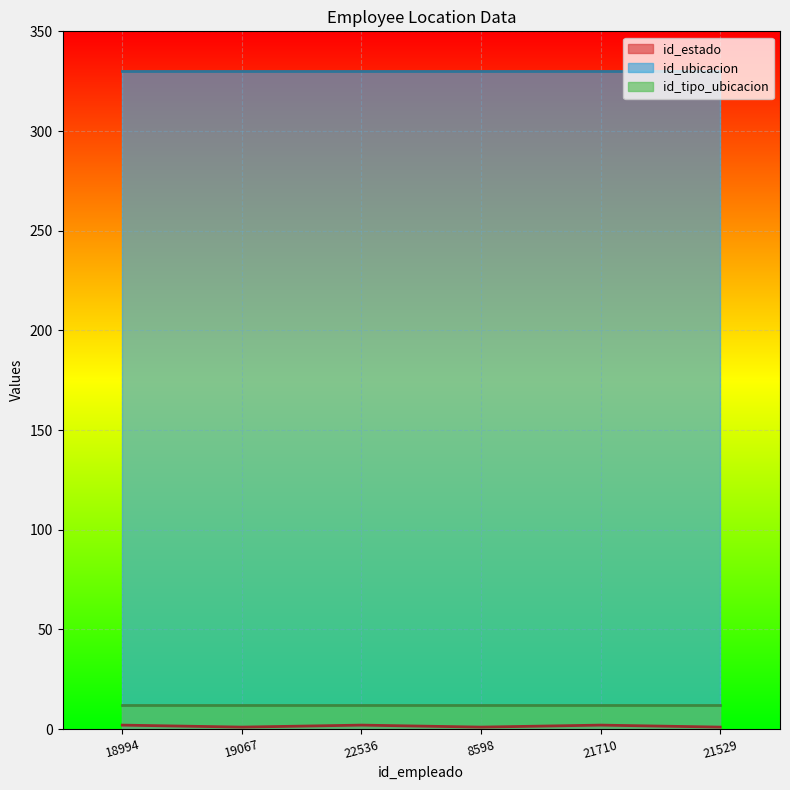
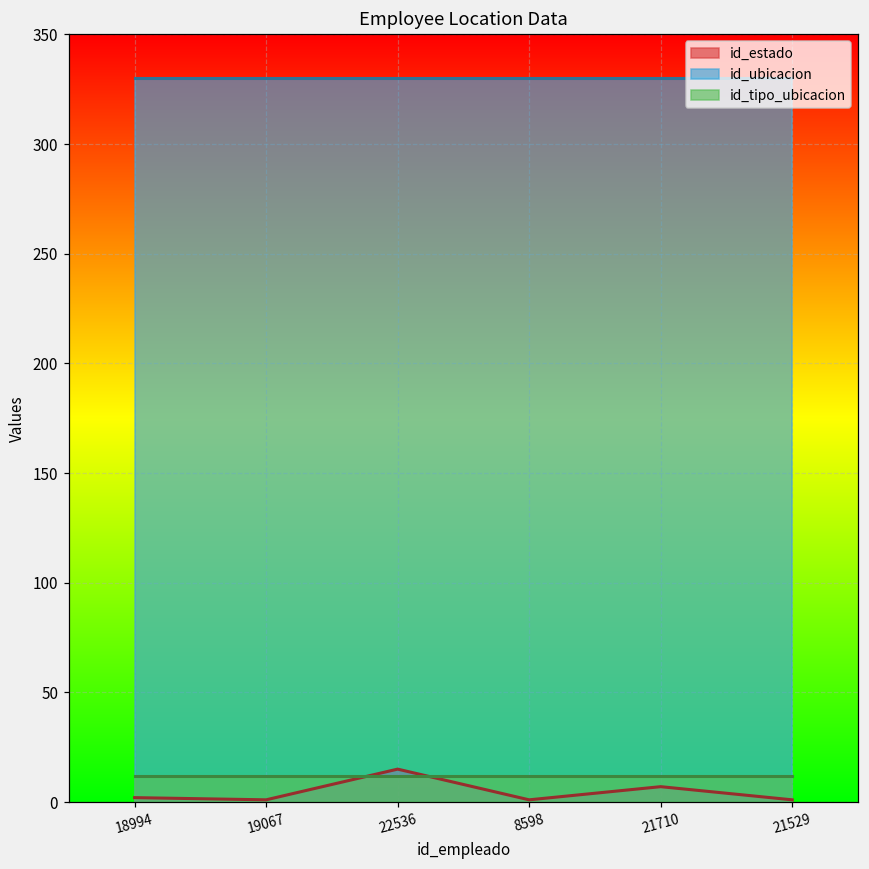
id_estado, 22536: 2 -> 15
id_estado, 21710: 2 -> 7
